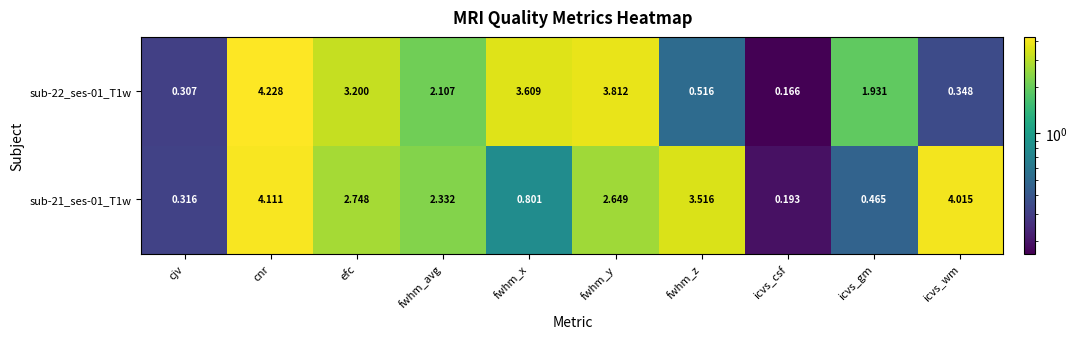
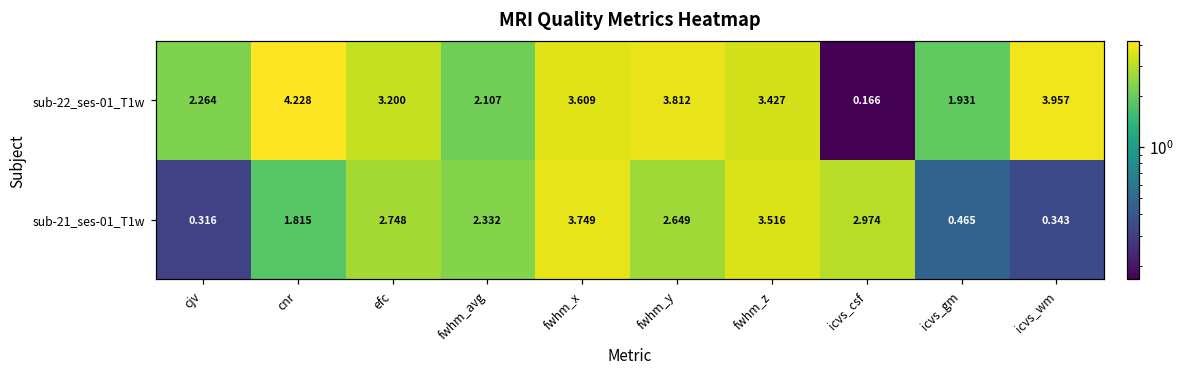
sub-22_ses-01_T1w, cjv: 0.307 -> 2.264
sub-22_ses-01_T1w, fwhm_z: 0.516 -> 3.427
sub-22_ses-01_T1w, icvs_wm: 0.348 -> 3.957
sub-21_ses-01_T1w, cnr: 4.111 -> 1.815
sub-21_ses-01_T1w, fwhm_x: 0.801 -> 3.749
sub-21_ses-01_T1w, icvs_csf: 0.193 -> 2.974
sub-21_ses-01_T1w, icvs_wm: 4.015 -> 0.343
